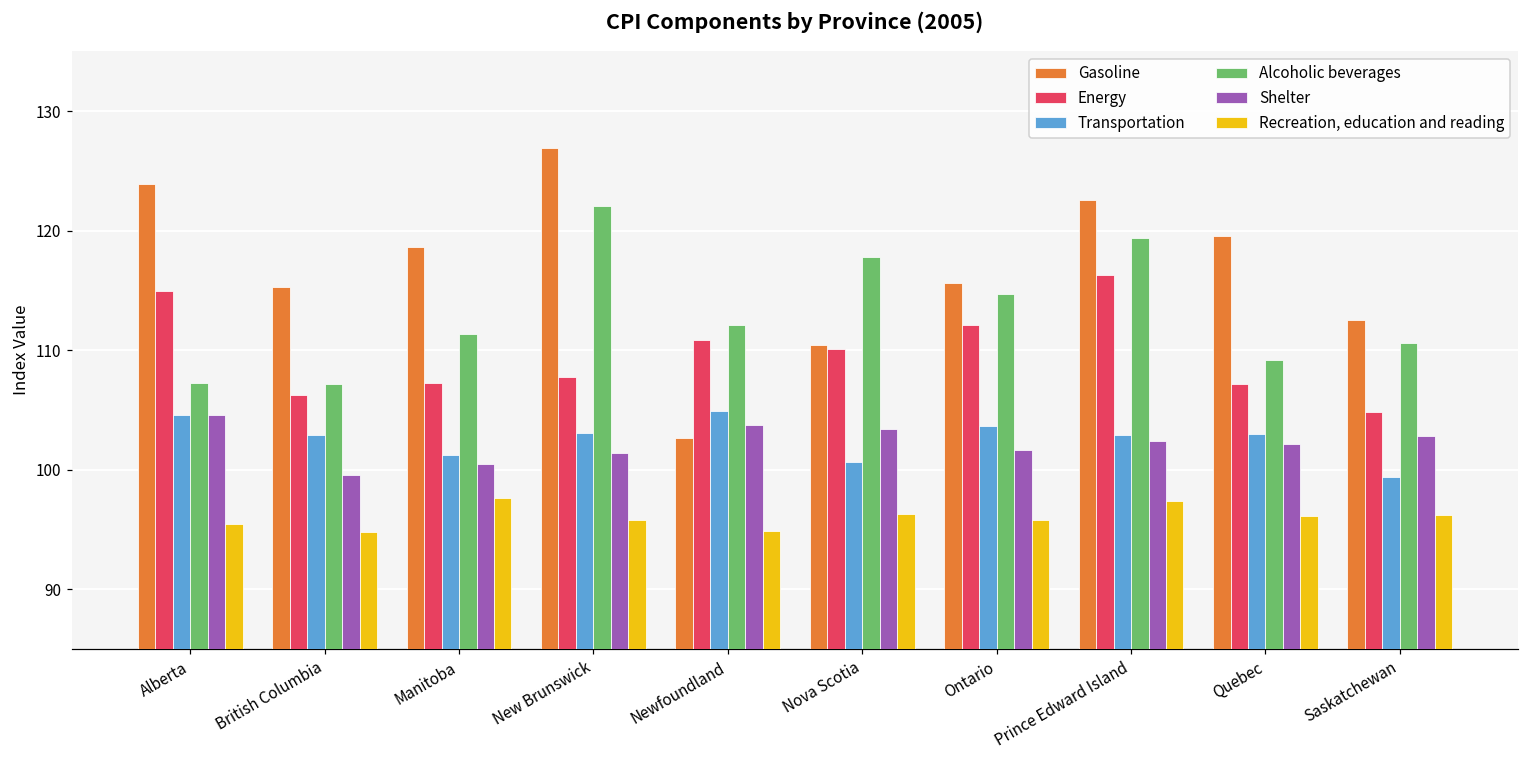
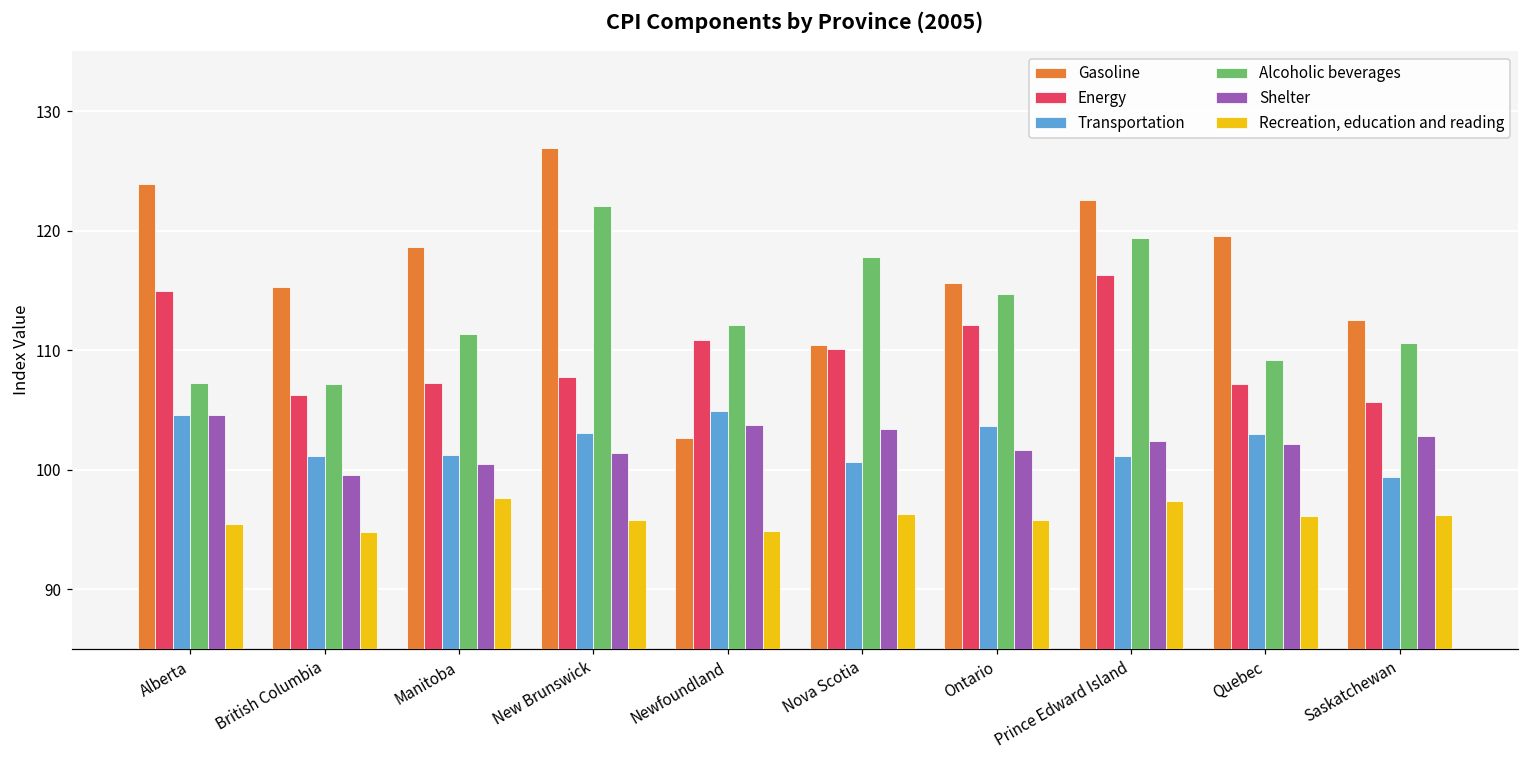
Transportation, British Columbia: 102.9 -> 101.1
Transportation, Prince Edward Island: 102.9 -> 101.1
Energy, Saskatchewan: 104.8 -> 105.7
